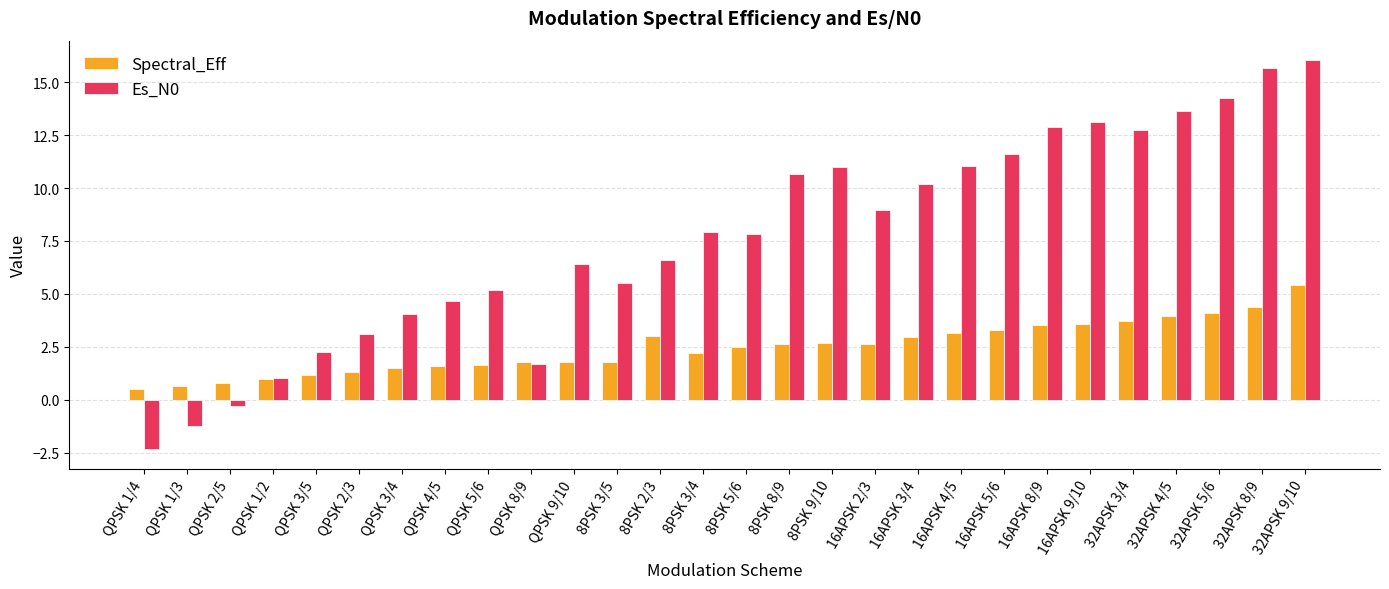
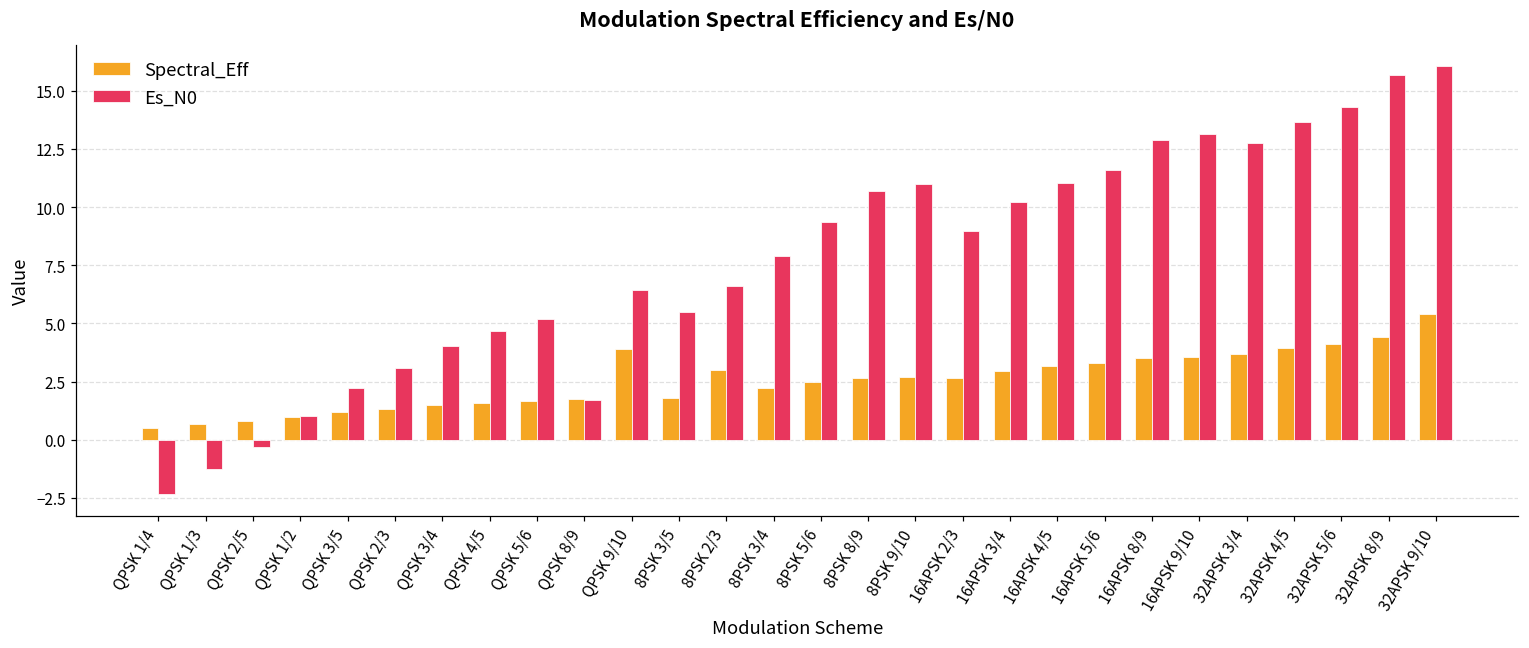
Spectral_Eff, QPSK 9/10: 1.8 -> 3.9
Es_N0, 8PSK 5/6: 7.8 -> 9.4
